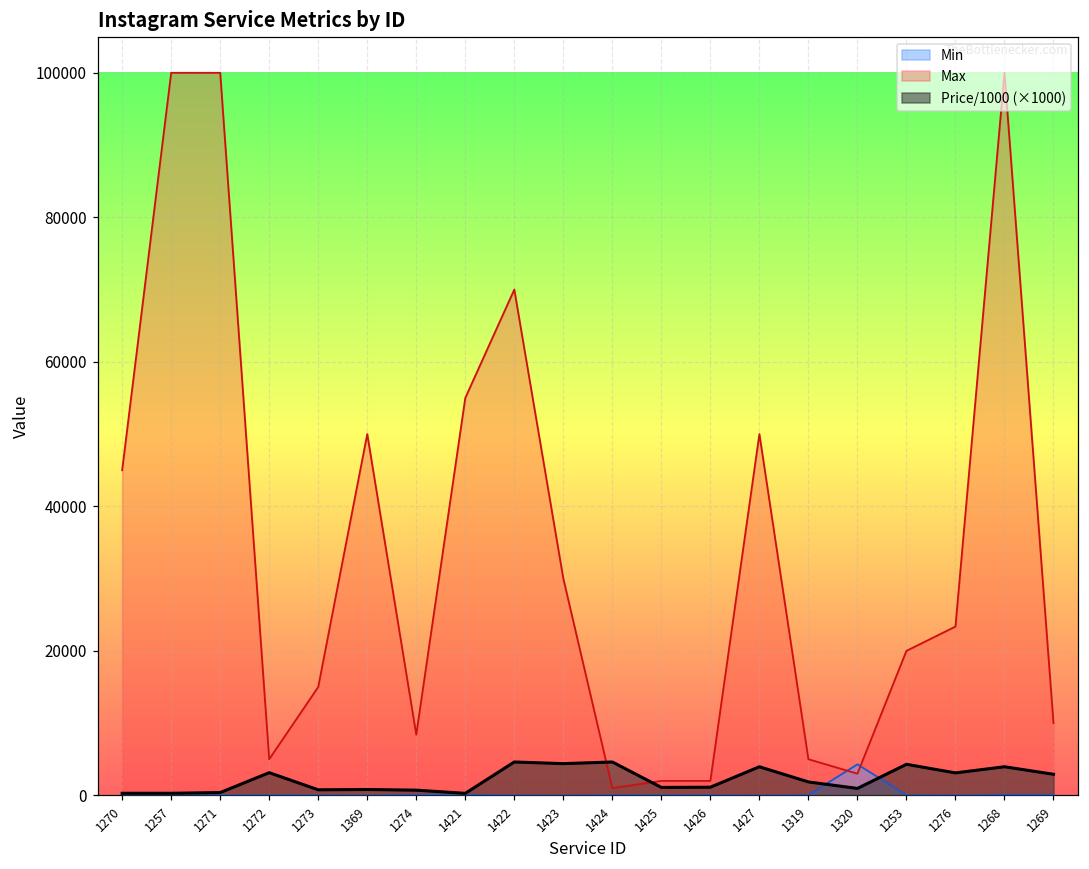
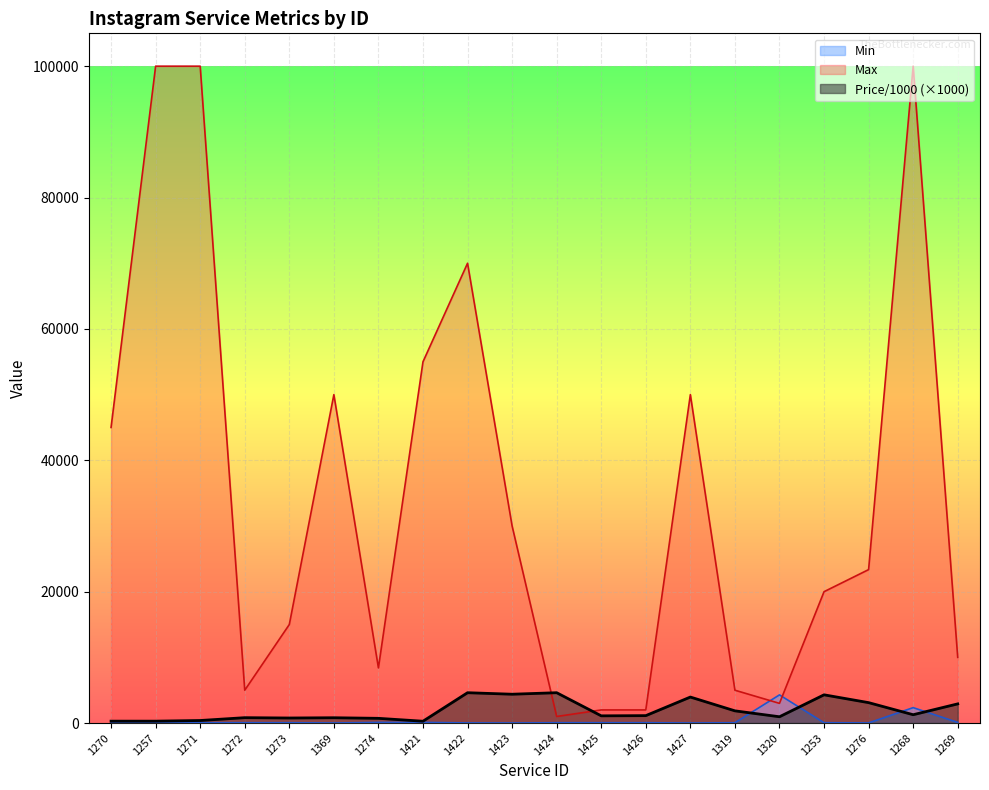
Price/1000 (×1000), 1272: 3000 -> 1000
Min, 1268: 0 -> 2000
Price/1000 (×1000), 1268: 4000 -> 1000
